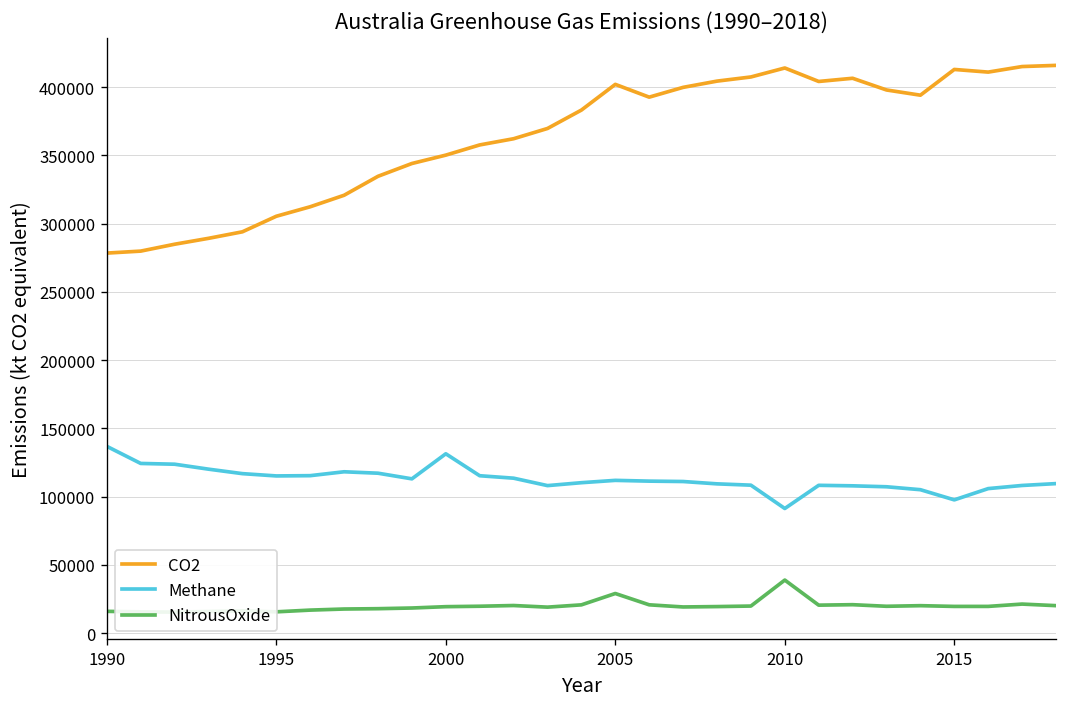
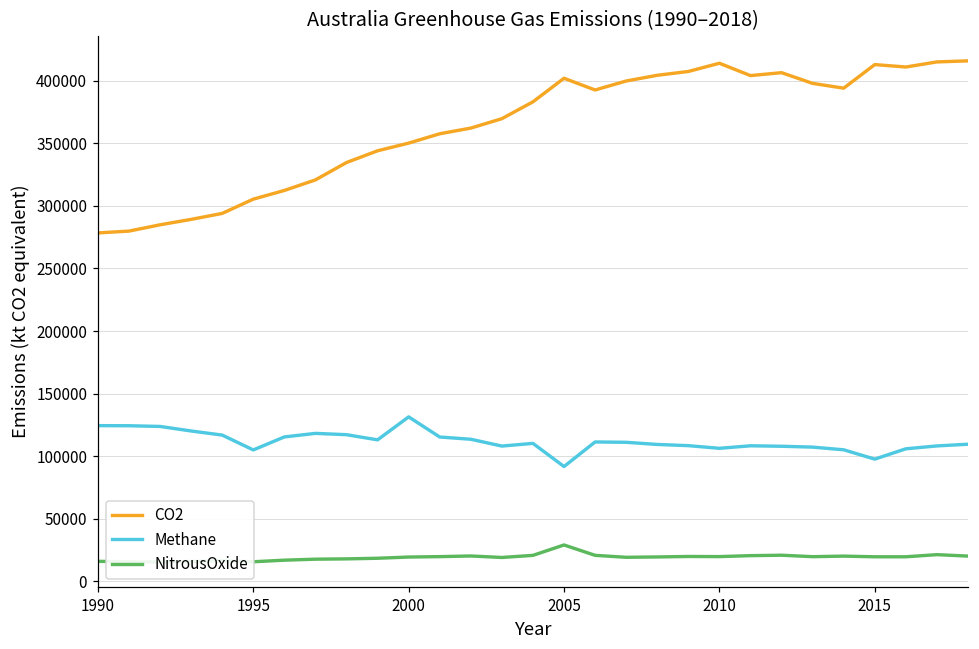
Methane, 1990: 137000 -> 124000
Methane, 1995: 115000 -> 105000
Methane, 2005: 112000 -> 92000
Methane, 2010: 91000 -> 106000
NitrousOxide, 2010: 39000 -> 20000
